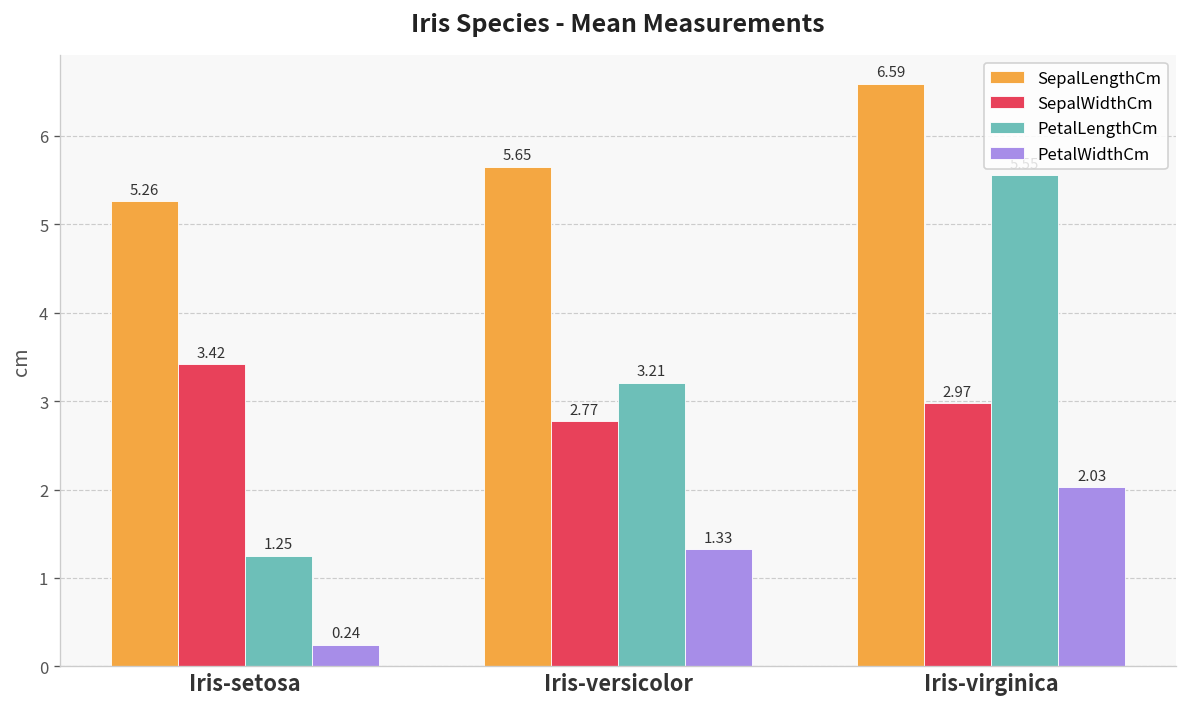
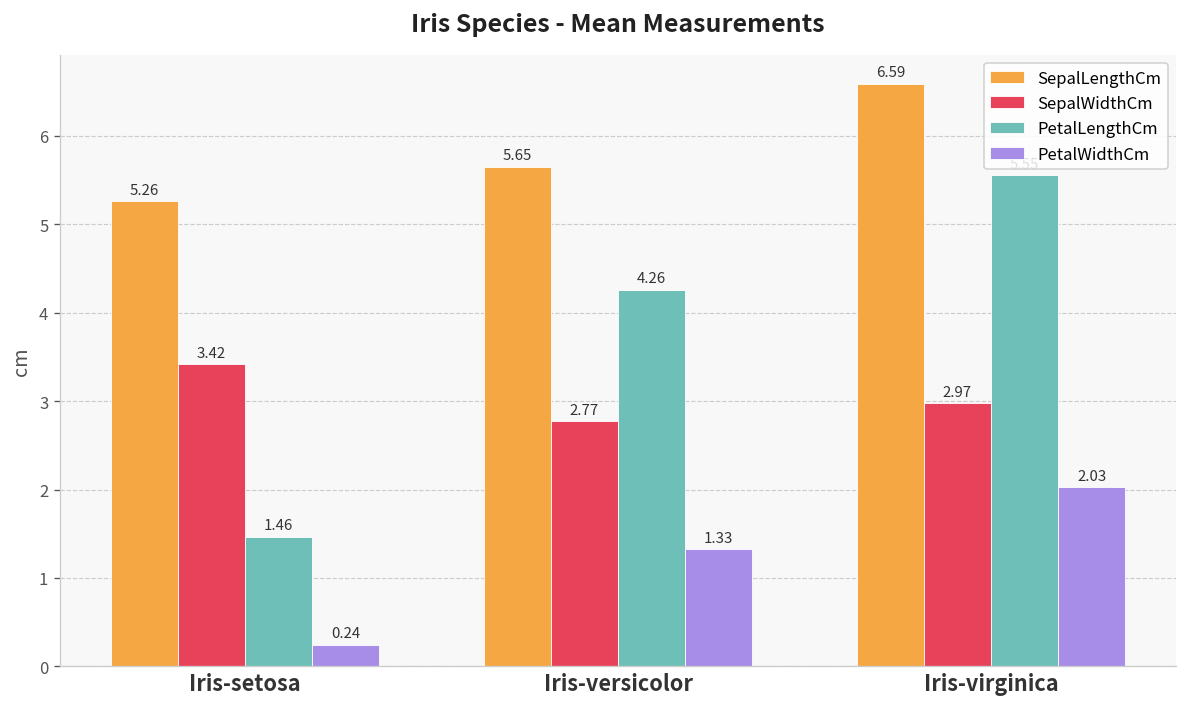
PetalLengthCm, Iris-setosa: 1.25 -> 1.46
PetalLengthCm, Iris-versicolor: 3.21 -> 4.26
